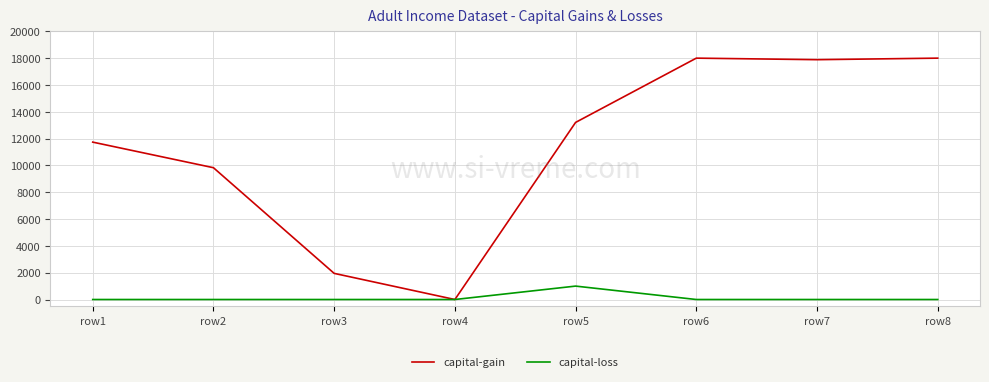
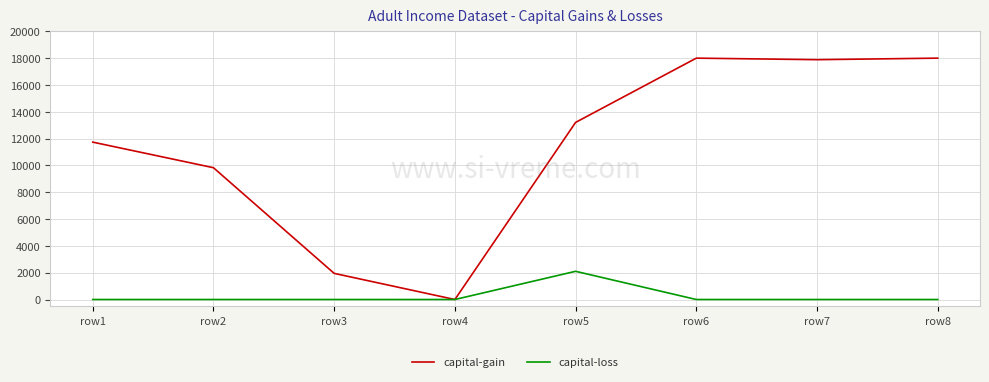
capital-loss, row5: 1000 -> 2100
